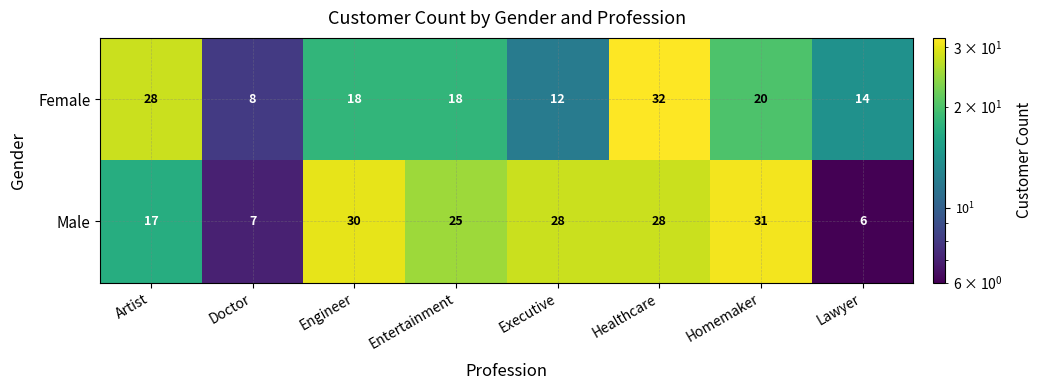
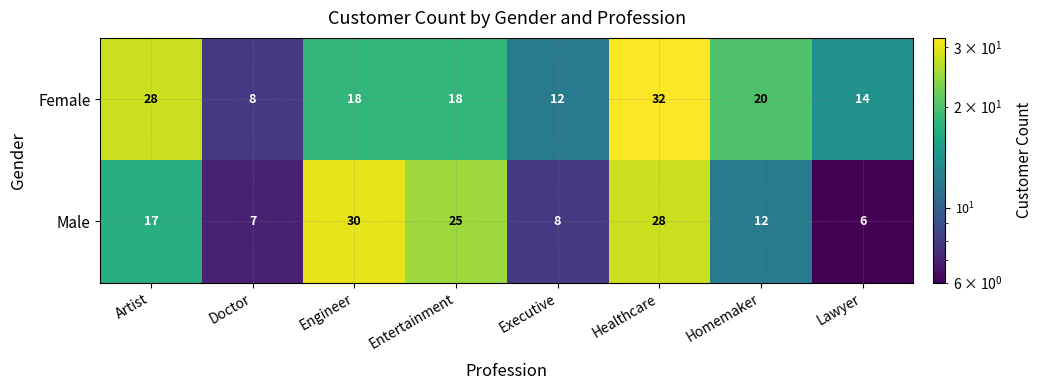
Male, Executive: 28 -> 8
Male, Homemaker: 31 -> 12
